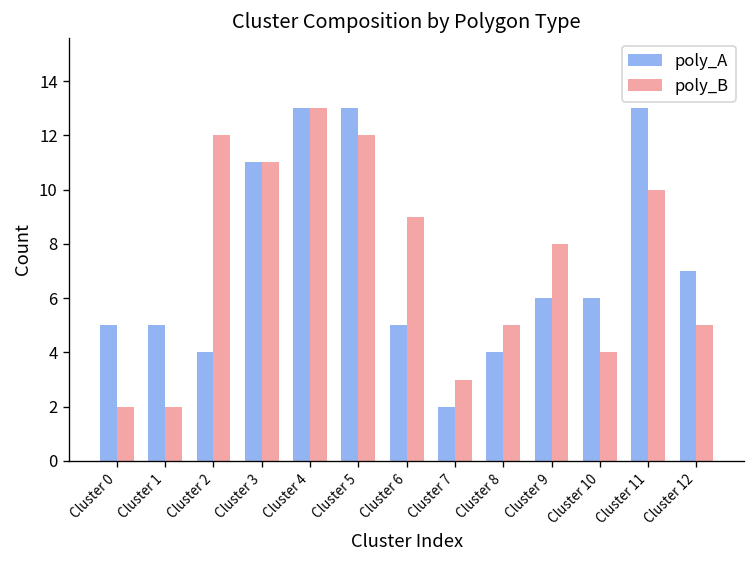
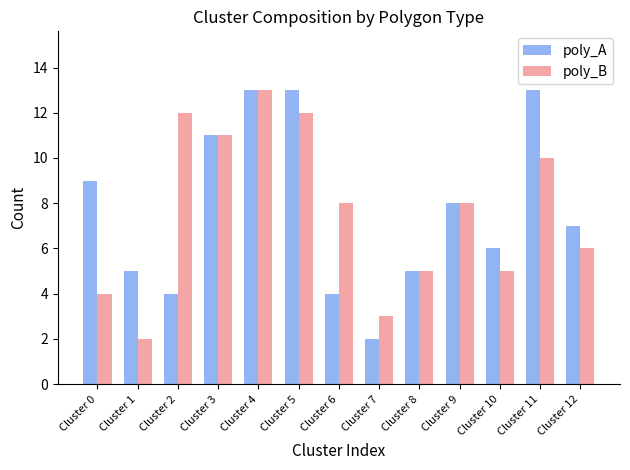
poly_A, Cluster 0: 5 -> 9
poly_B, Cluster 0: 2 -> 4
poly_A, Cluster 6: 5 -> 4
poly_B, Cluster 6: 9 -> 8
poly_A, Cluster 8: 4 -> 5
poly_A, Cluster 9: 6 -> 8
poly_B, Cluster 10: 4 -> 5
poly_B, Cluster 12: 5 -> 6
